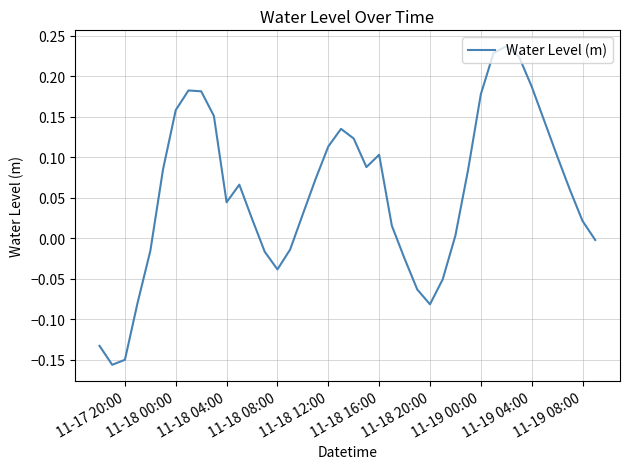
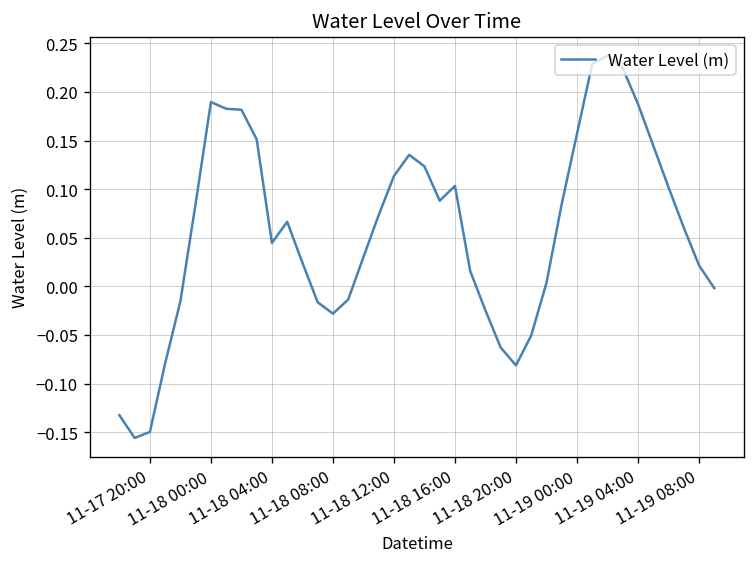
11-18 00:00: 0.16 -> 0.19
11-18 08:00: -0.04 -> -0.03
11-19 00:00: 0.18 -> 0.16
